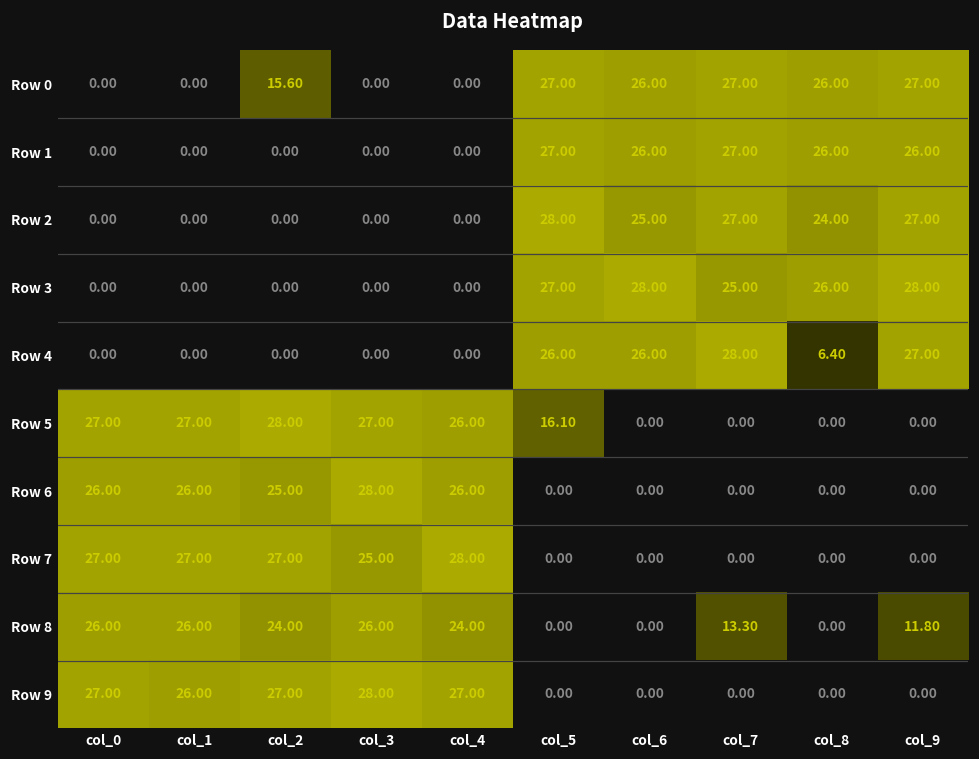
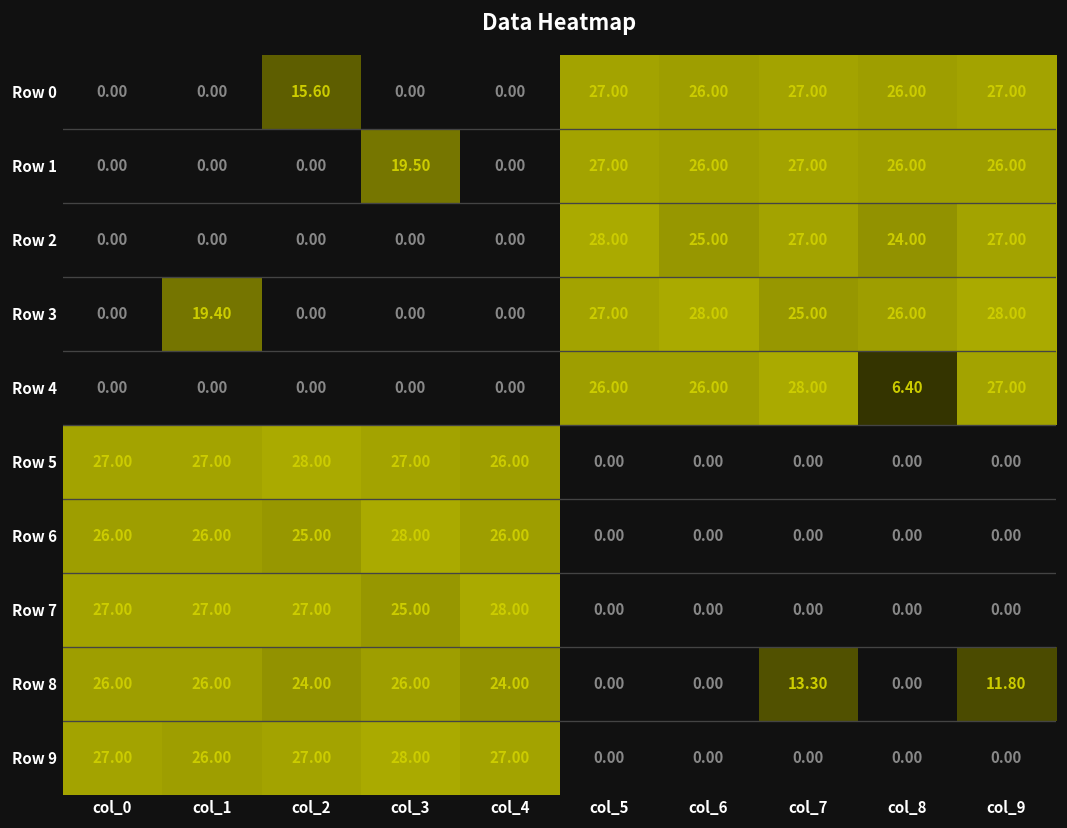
Row 1, col_3: 0.00 -> 19.50
Row 3, col_1: 0.00 -> 19.40
Row 5, col_5: 16.10 -> 0.00
